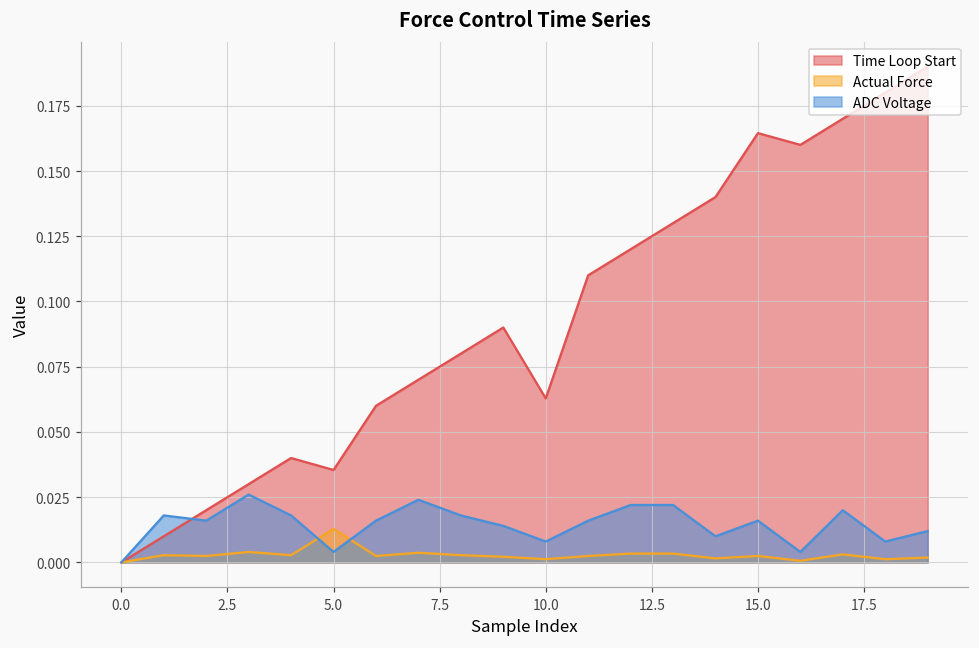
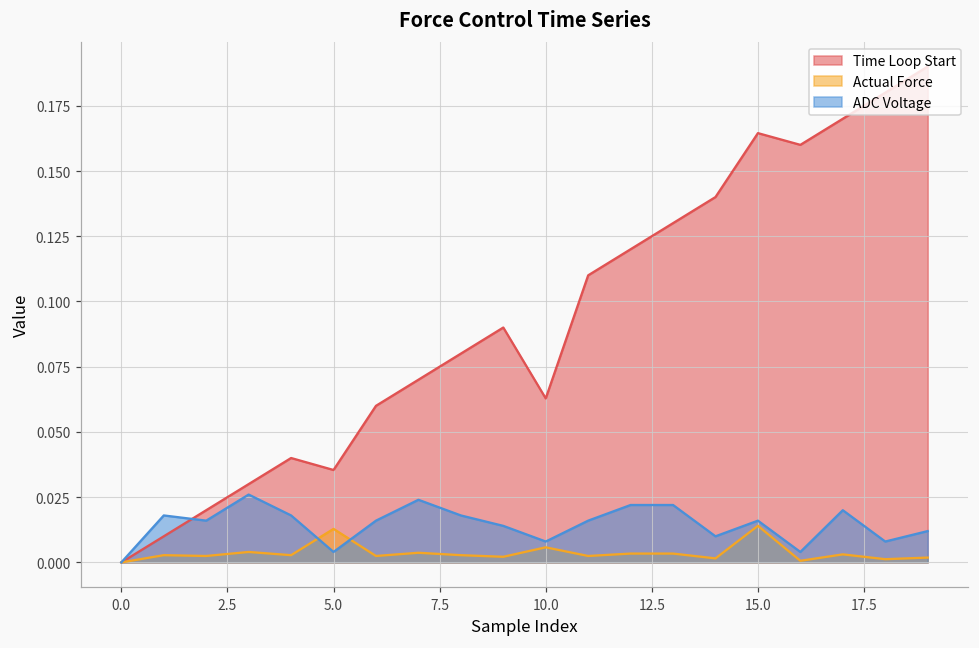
Actual Force, 10.0: 0.001 -> 0.006
Actual Force, 15.0: 0.002 -> 0.014
